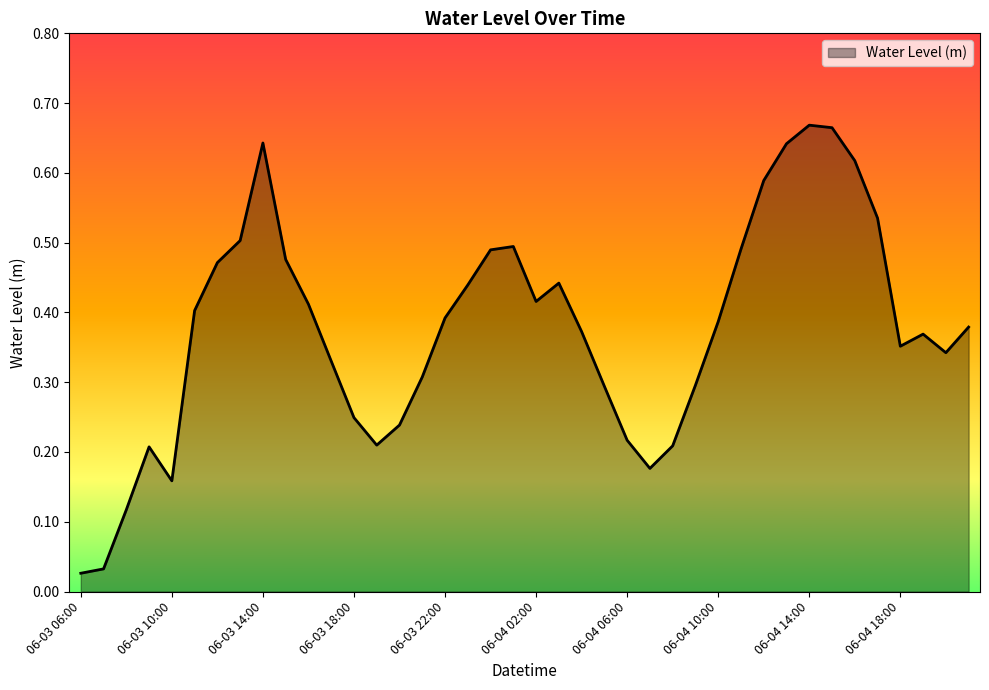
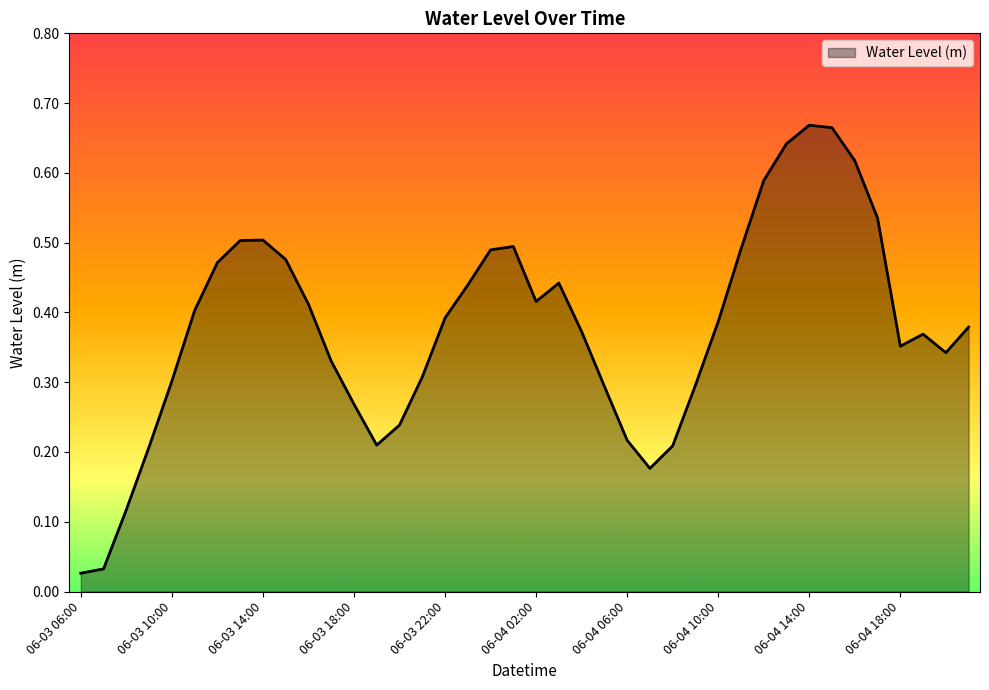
06-03 10:00: 0.16 -> 0.30
06-03 14:00: 0.64 -> 0.50
06-03 18:00: 0.25 -> 0.27
